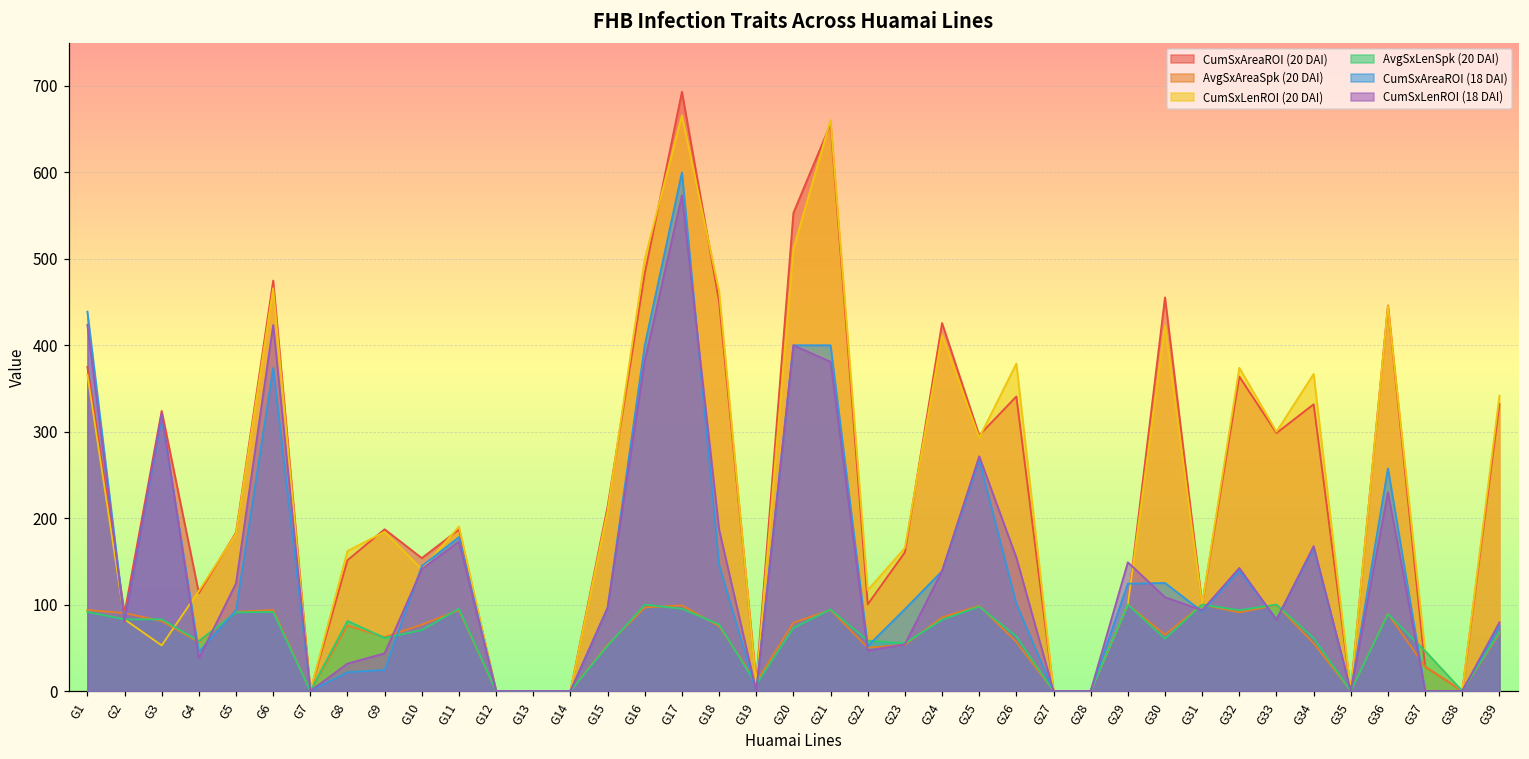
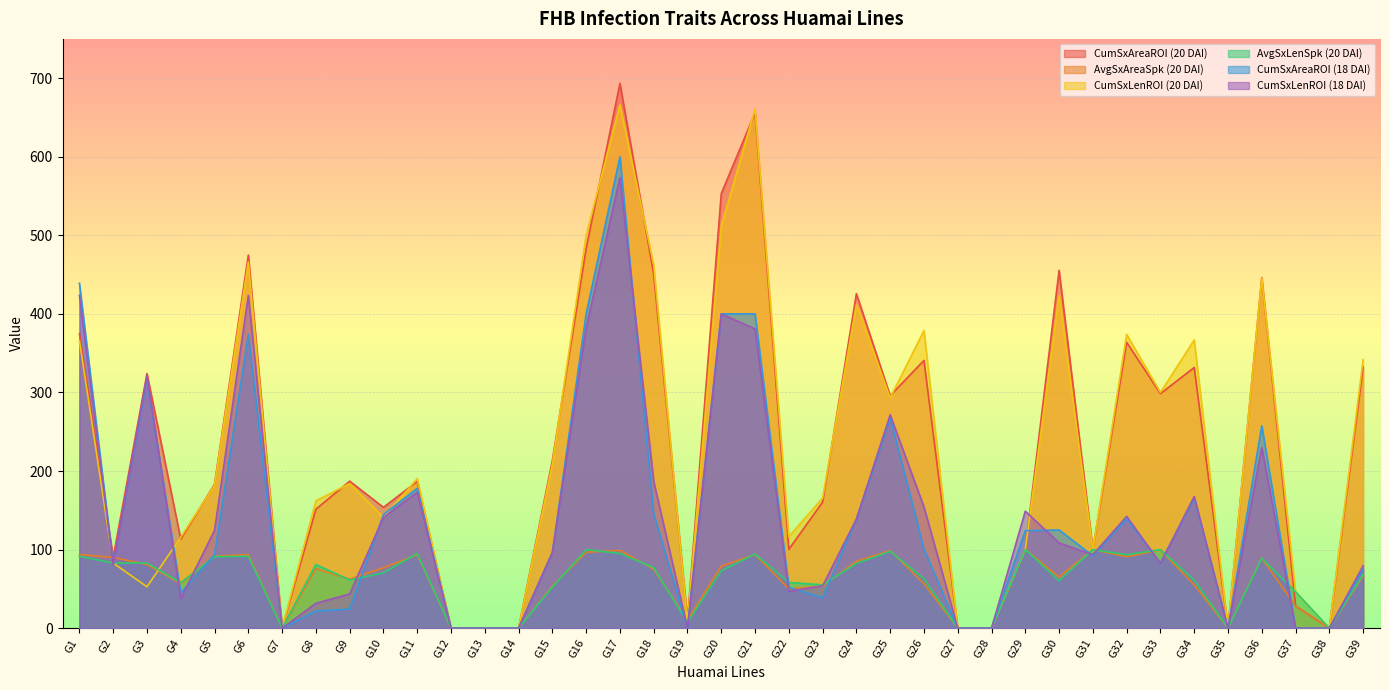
CumSxAreaROI (18 DAI), G23: 90 -> 40
